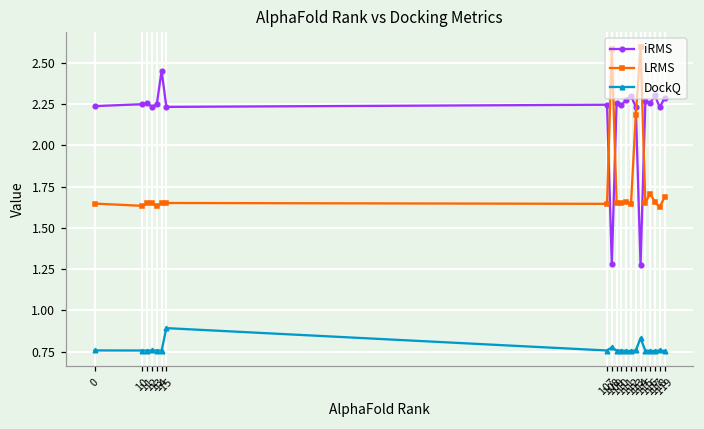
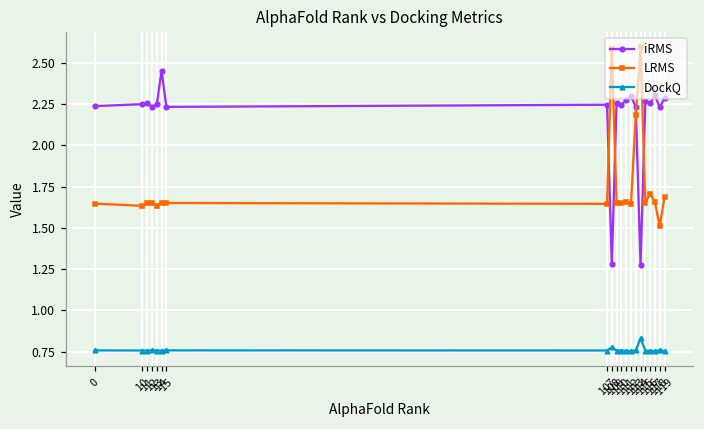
DockQ, 15: 0.89 -> 0.76
LRMS, 118: 1.63 -> 1.51
